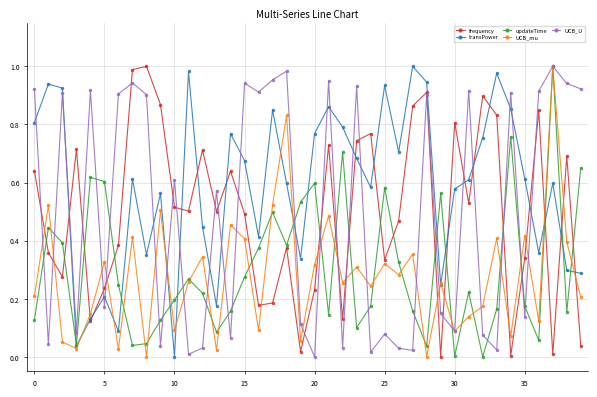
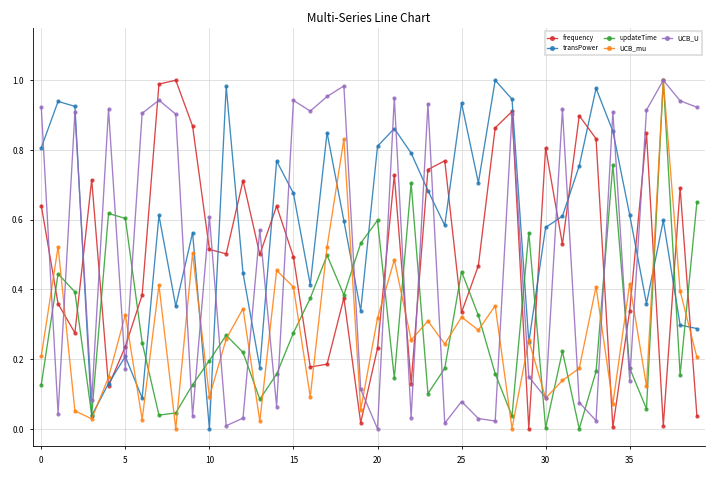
transPower, 20: 0.77 -> 0.81
updateTime, 25: 0.58 -> 0.45
